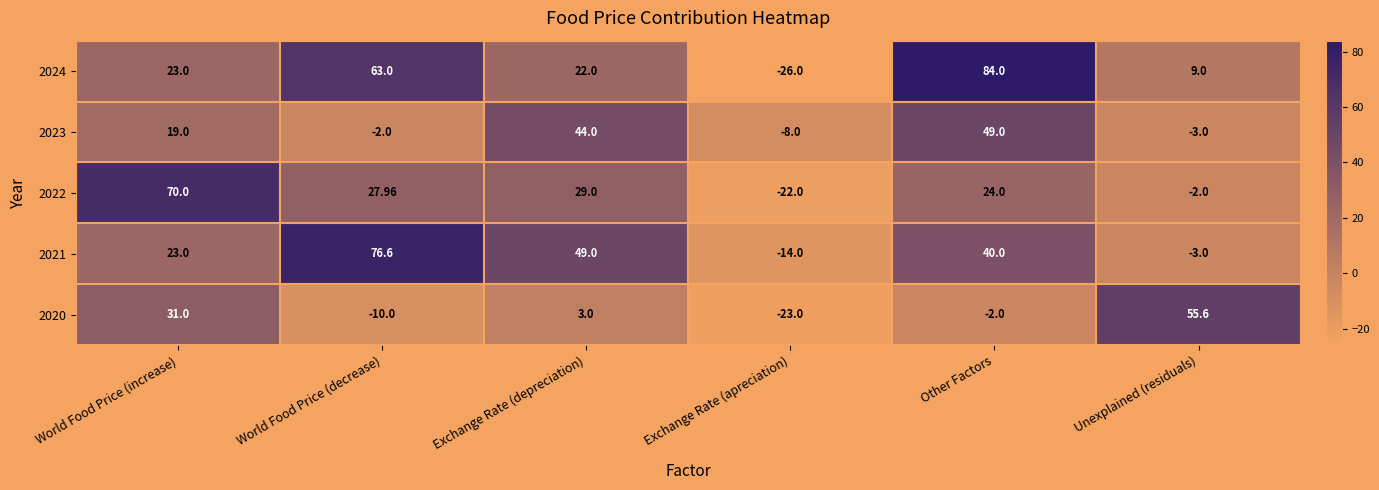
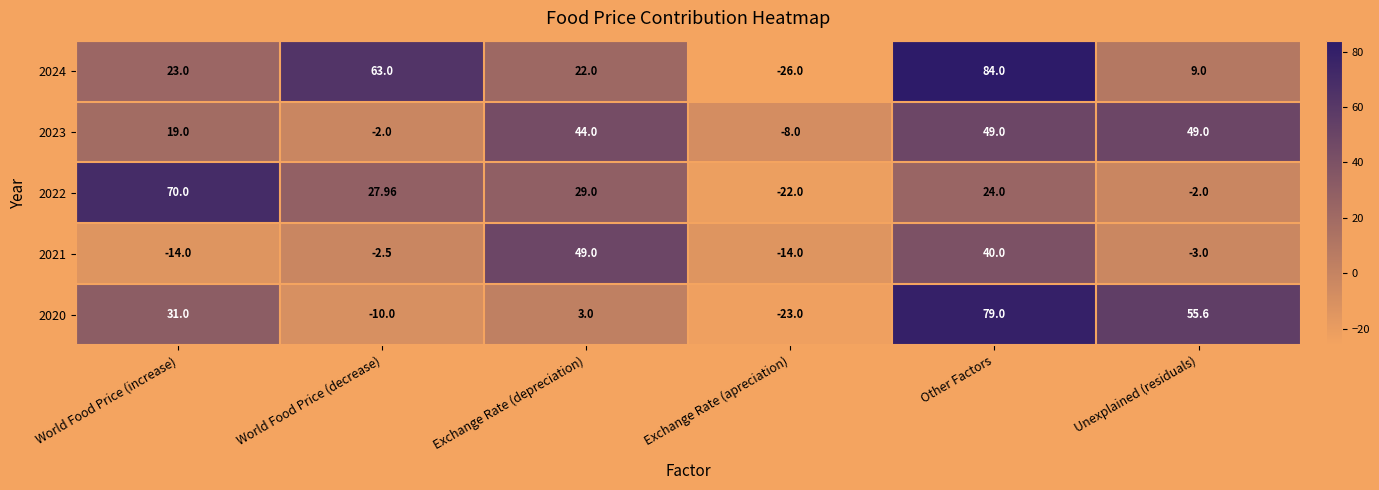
2023, Unexplained (residuals): -3.0 -> 49.0
2021, World Food Price (increase): 23.0 -> -14.0
2021, World Food Price (decrease): 76.6 -> -2.5
2020, Other Factors: -2.0 -> 79.0
